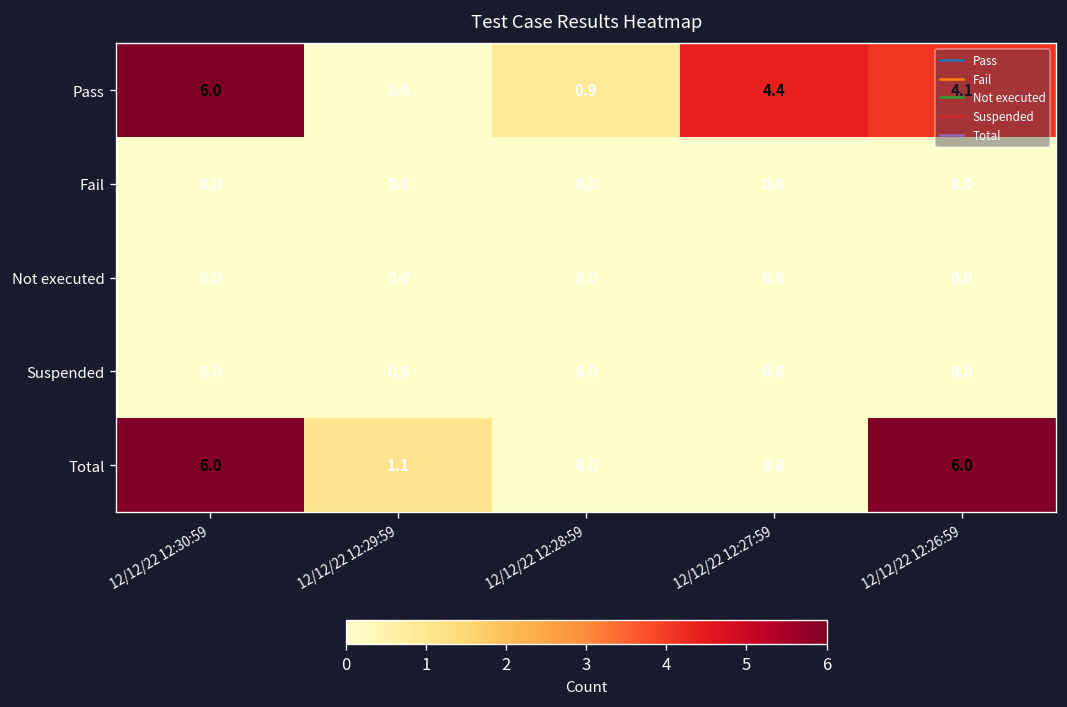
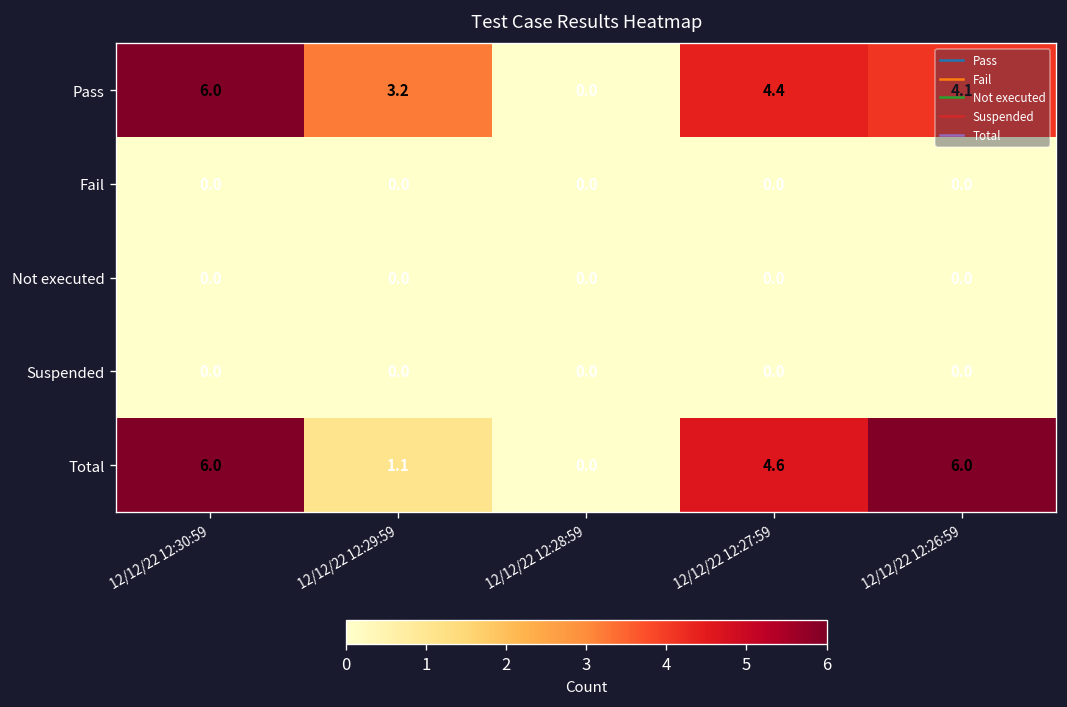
Pass, 12/12/22 12:29:59: 0.0 -> 3.2
Pass, 12/12/22 12:28:59: 0.9 -> 0.0
Total, 12/12/22 12:27:59: 0.0 -> 4.6
